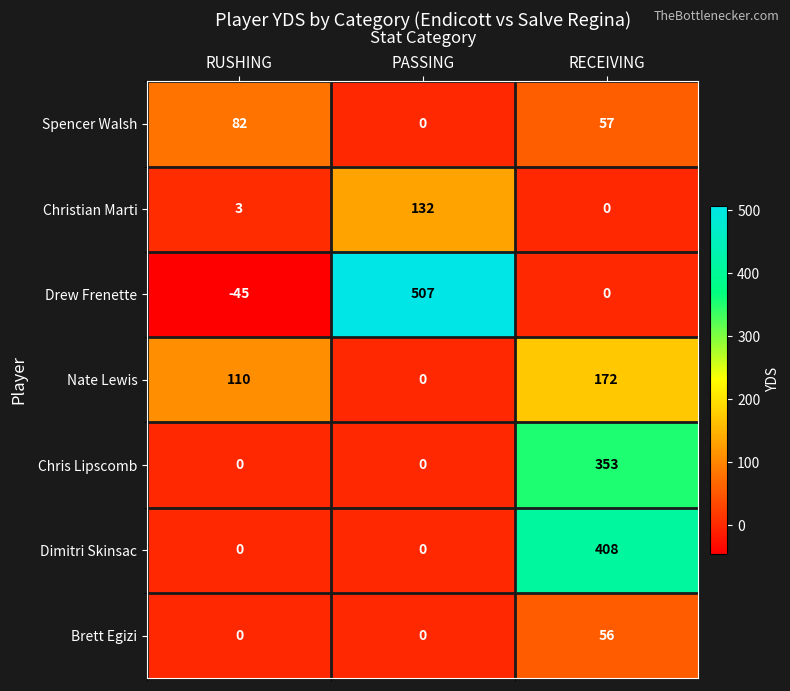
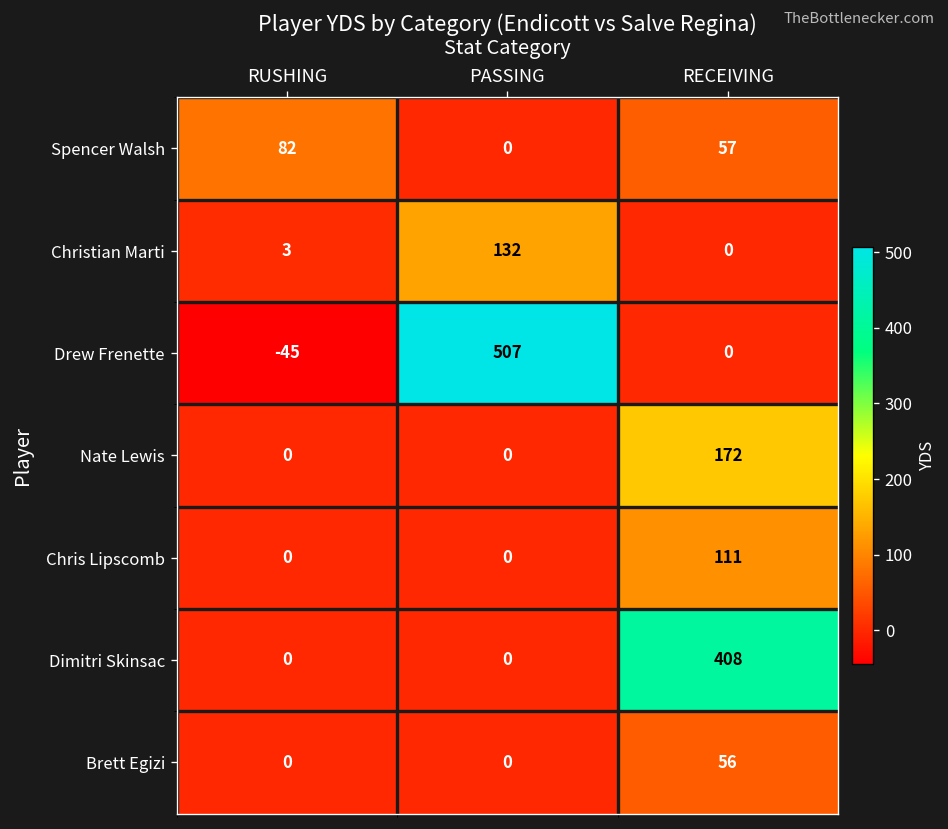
Nate Lewis, RUSHING: 110 -> 0
Chris Lipscomb, RECEIVING: 353 -> 111
